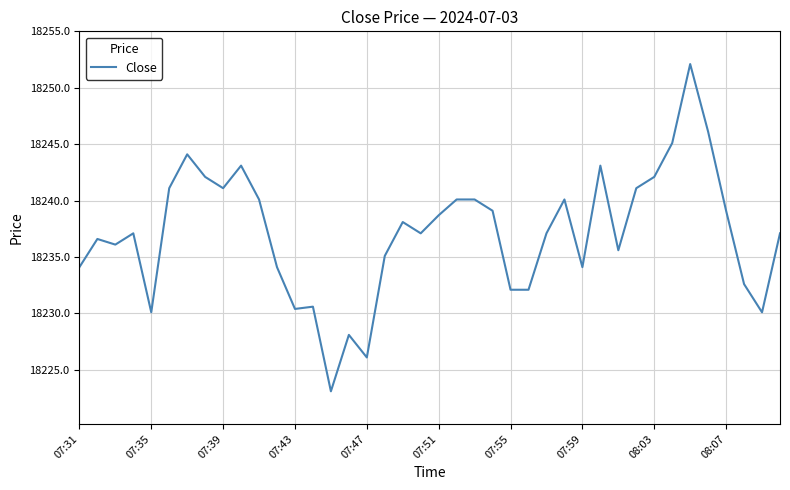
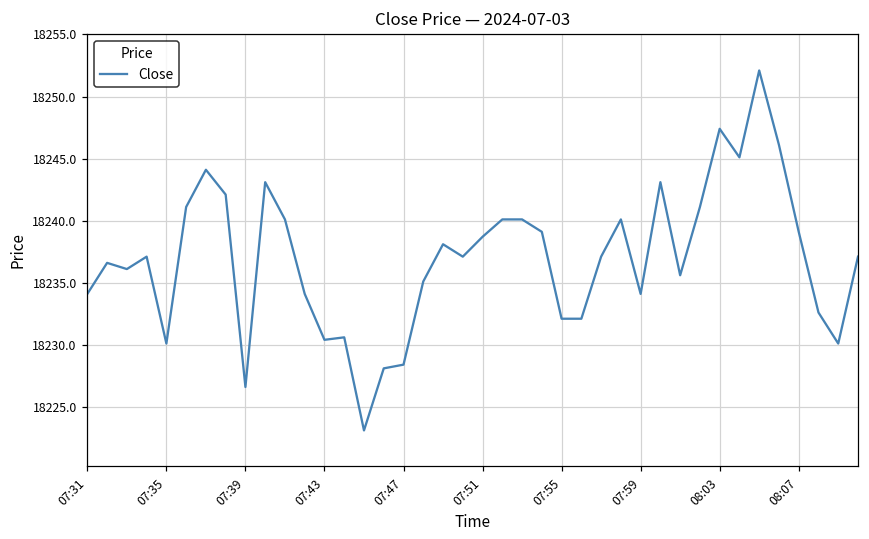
07:39: 18241.1 -> 18226.6
07:47: 18226.1 -> 18228.4
08:03: 18242.1 -> 18247.4
